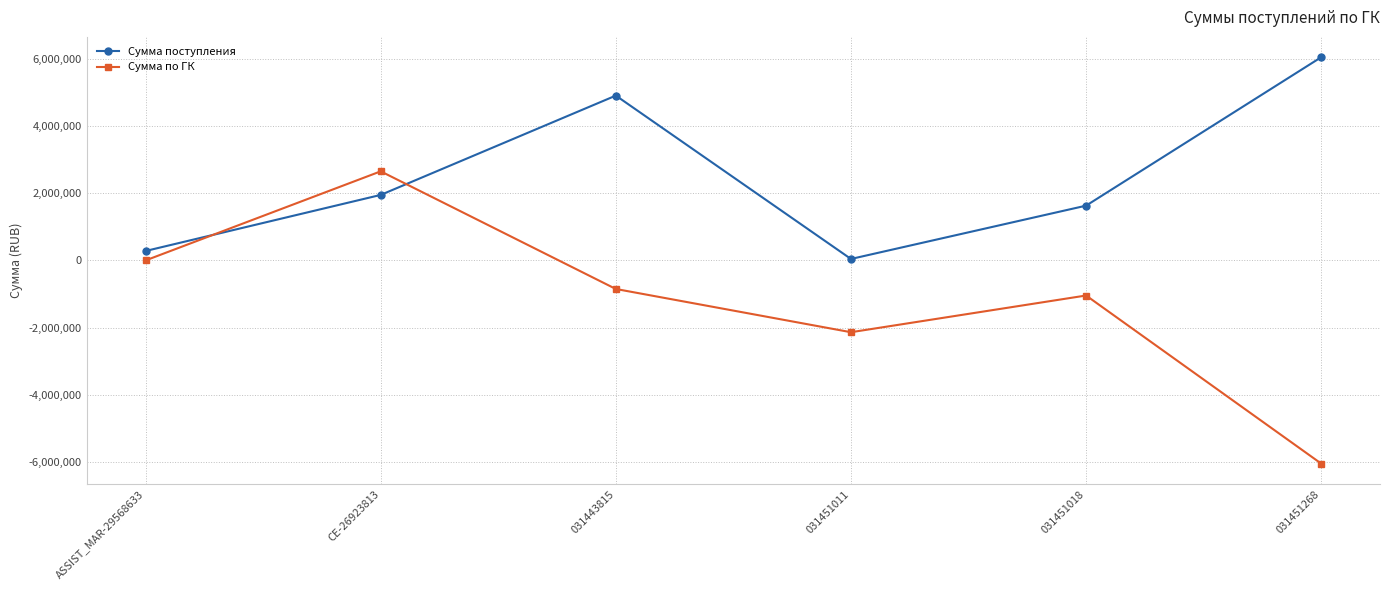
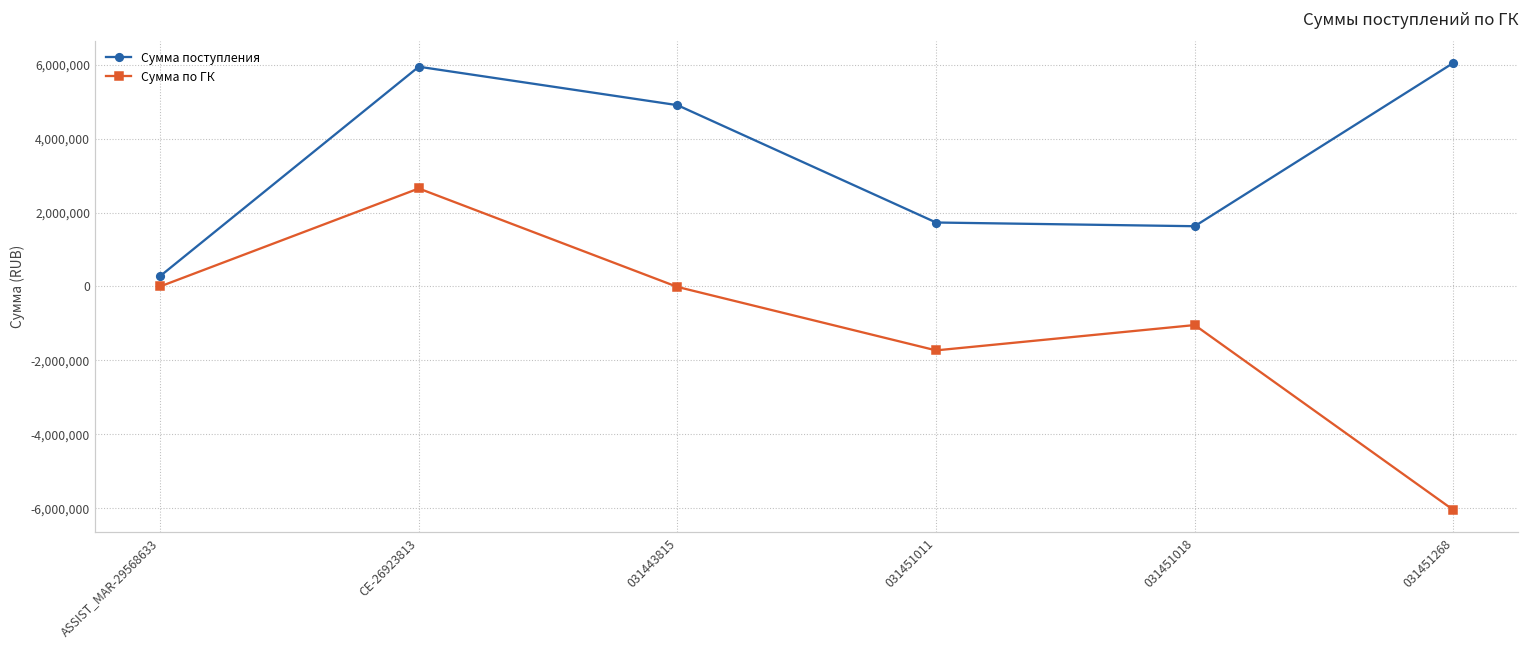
Сумма поступления, CE-26923813: 1,900,000 -> 5,900,000
Сумма по ГК, 031443815: -900,000 -> 0
Сумма поступления, 031451011: 0 -> 1,700,000
Сумма по ГК, 031451011: -2,100,000 -> -1,700,000
